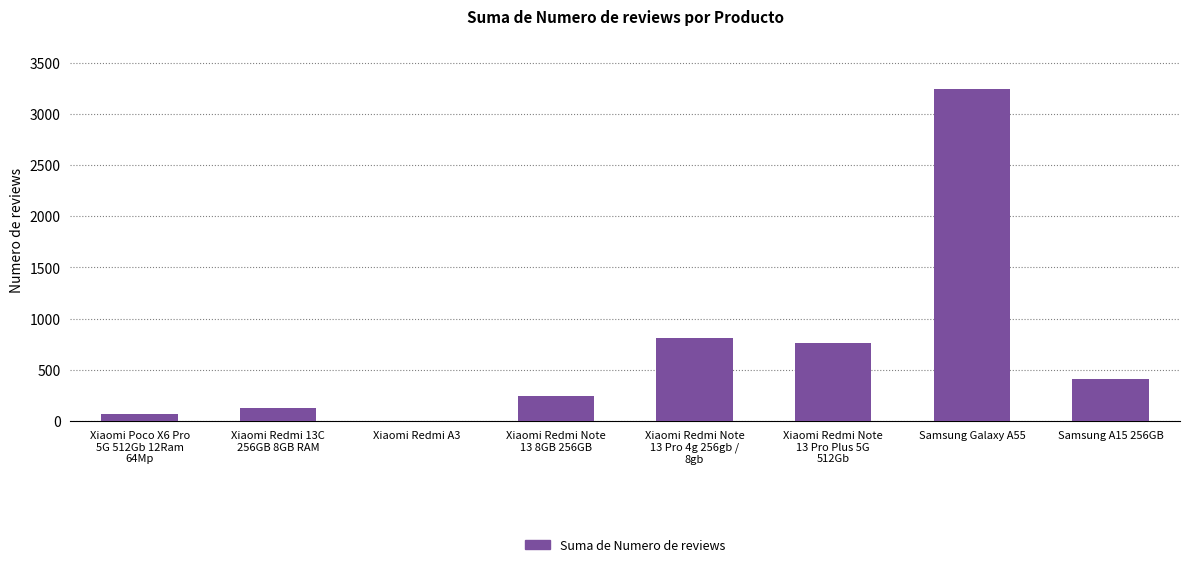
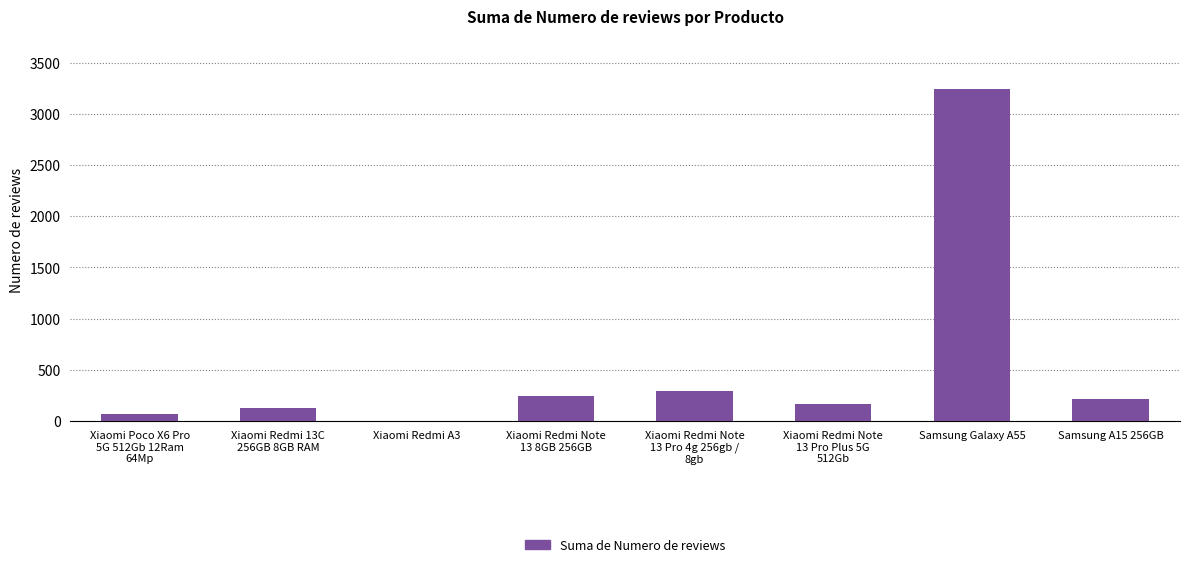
Xiaomi Redmi Note 13 Pro 4g 256gb / 8gb: 810 -> 290
Xiaomi Redmi Note 13 Pro Plus 5G 512Gb: 760 -> 160
Samsung A15 256GB: 410 -> 210
